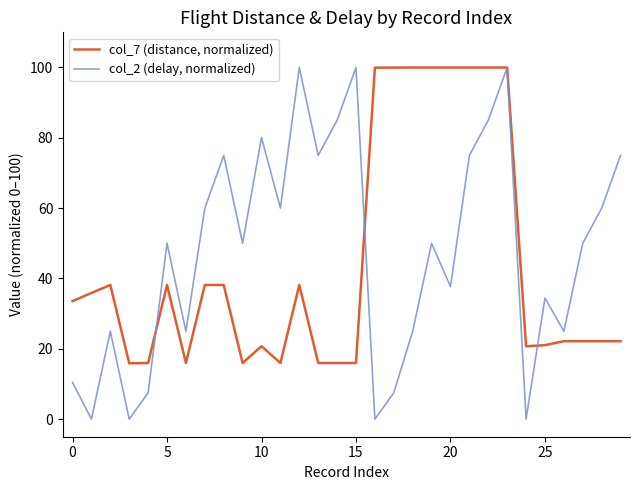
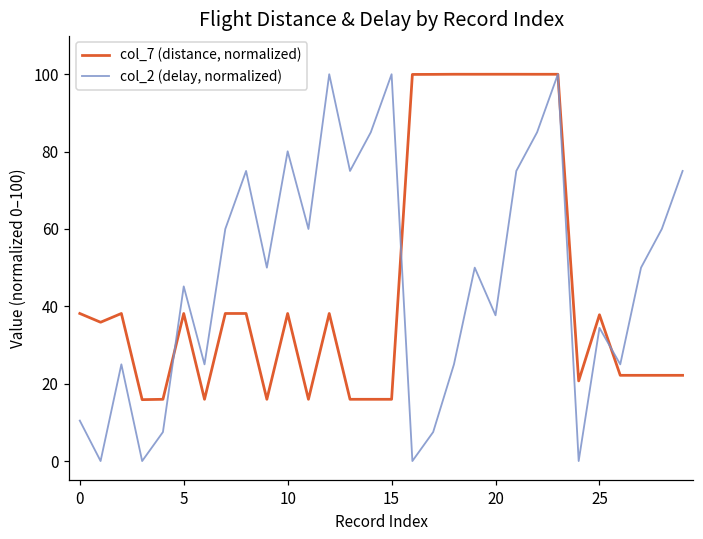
col_7 (distance, normalized), 0: 34 -> 38
col_2 (delay, normalized), 5: 50 -> 45
col_7 (distance, normalized), 10: 21 -> 38
col_7 (distance, normalized), 25: 21 -> 38
